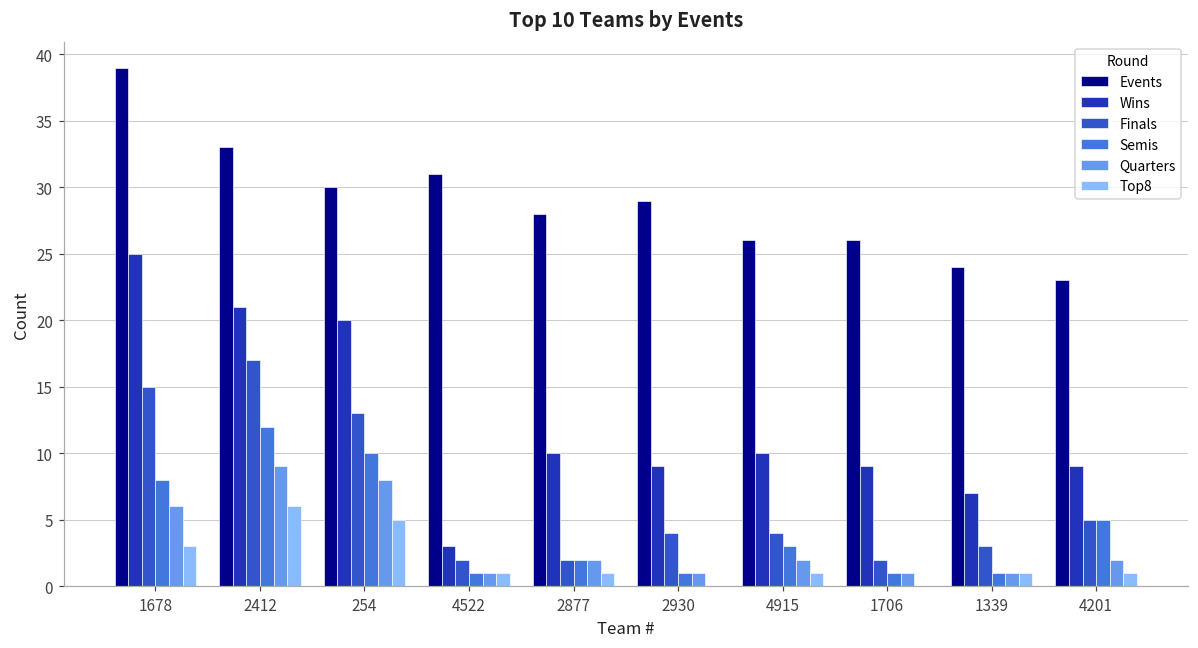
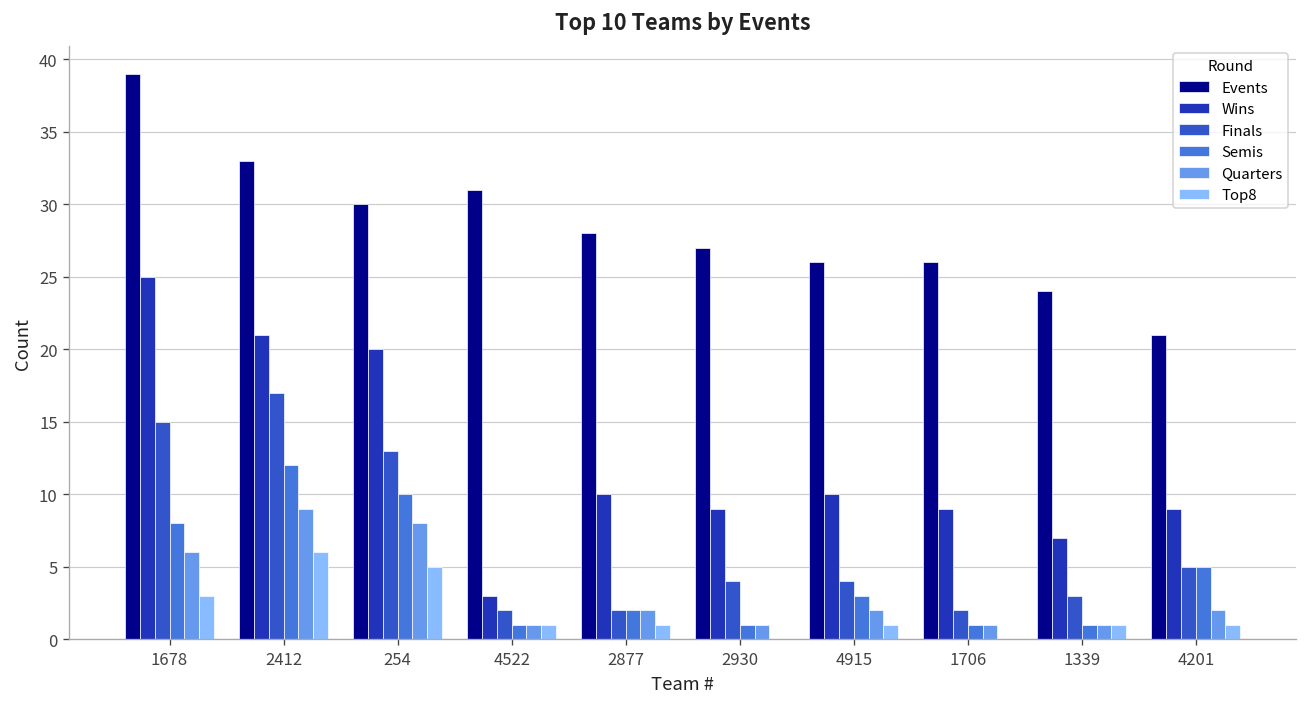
Events, 2930: 29 -> 27
Events, 4201: 23 -> 21
